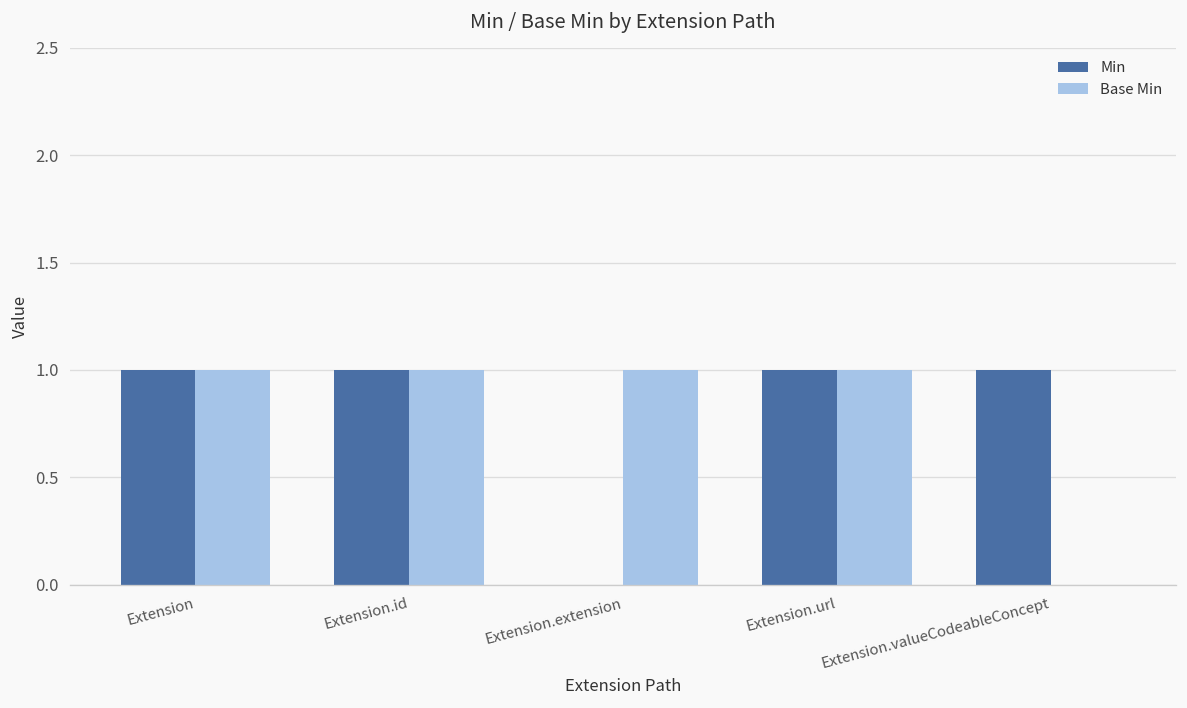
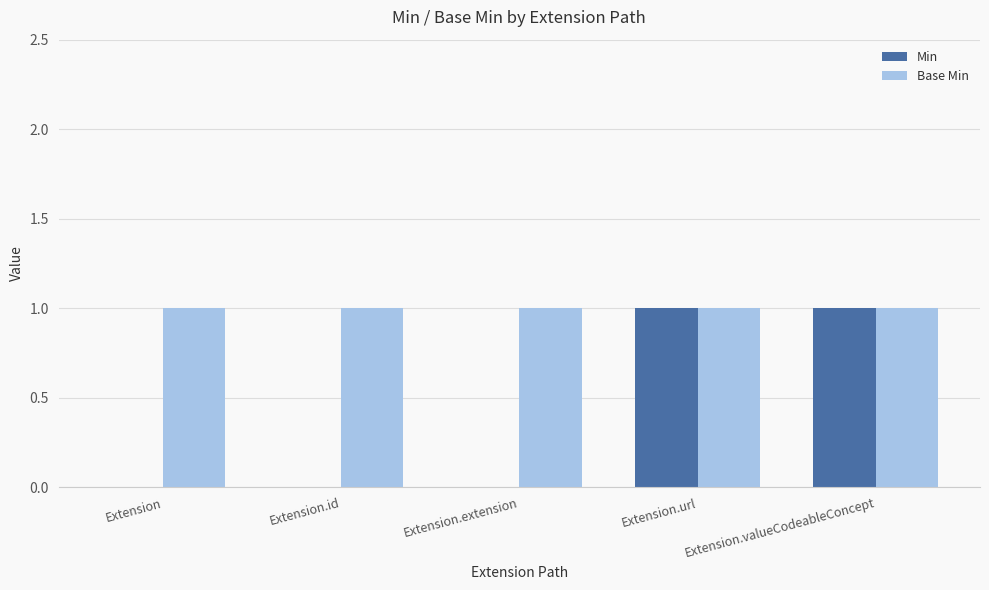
Min, Extension: 1 -> 0
Min, Extension.id: 1 -> 0
Base Min, Extension.valueCodeableConcept: 0 -> 1
